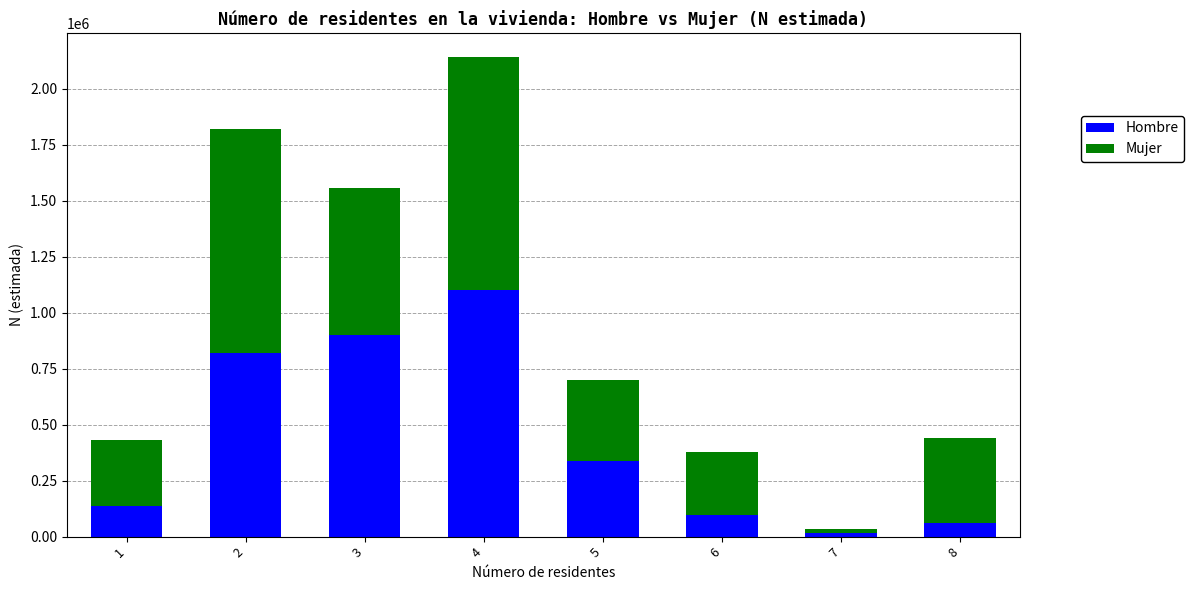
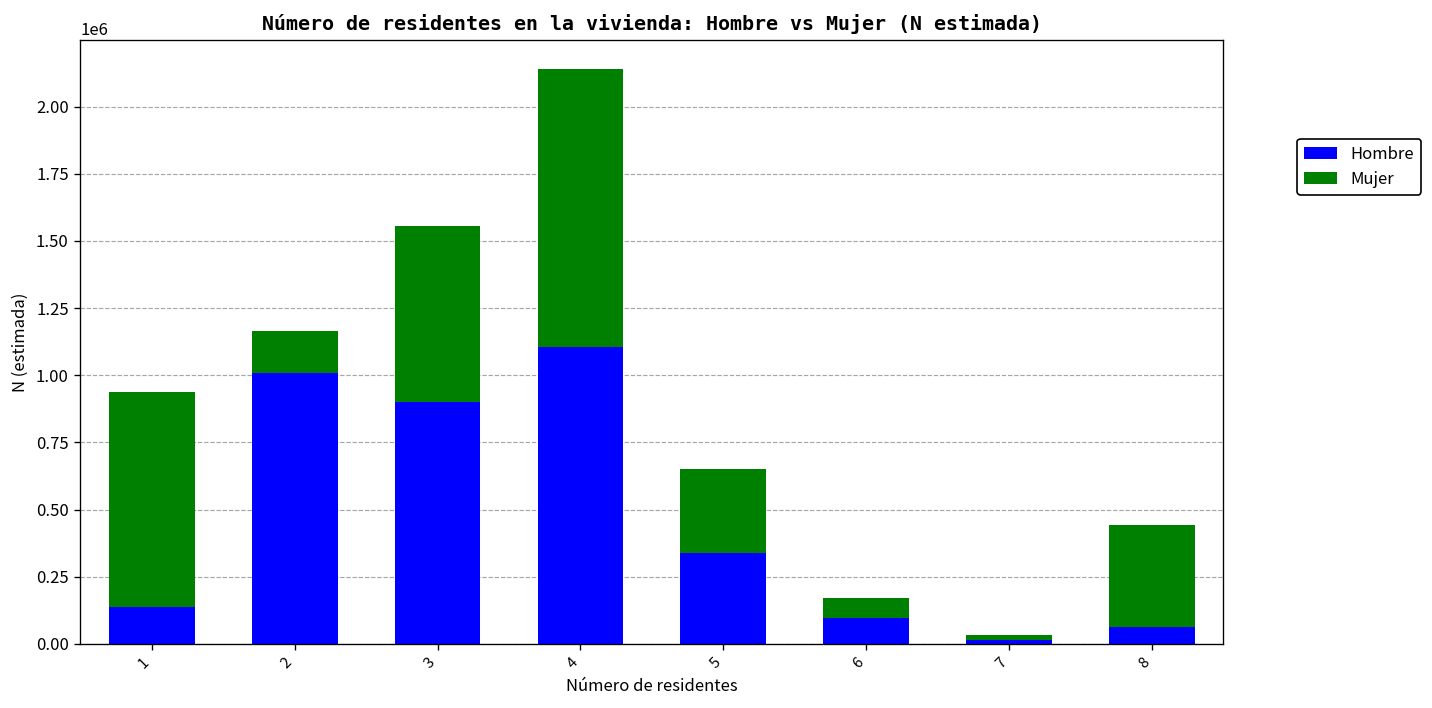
Mujer, 1: 300000 -> 800000
Hombre, 2: 820000 -> 1010000
Mujer, 2: 1000000 -> 150000
Mujer, 5: 360000 -> 310000
Mujer, 6: 280000 -> 70000
